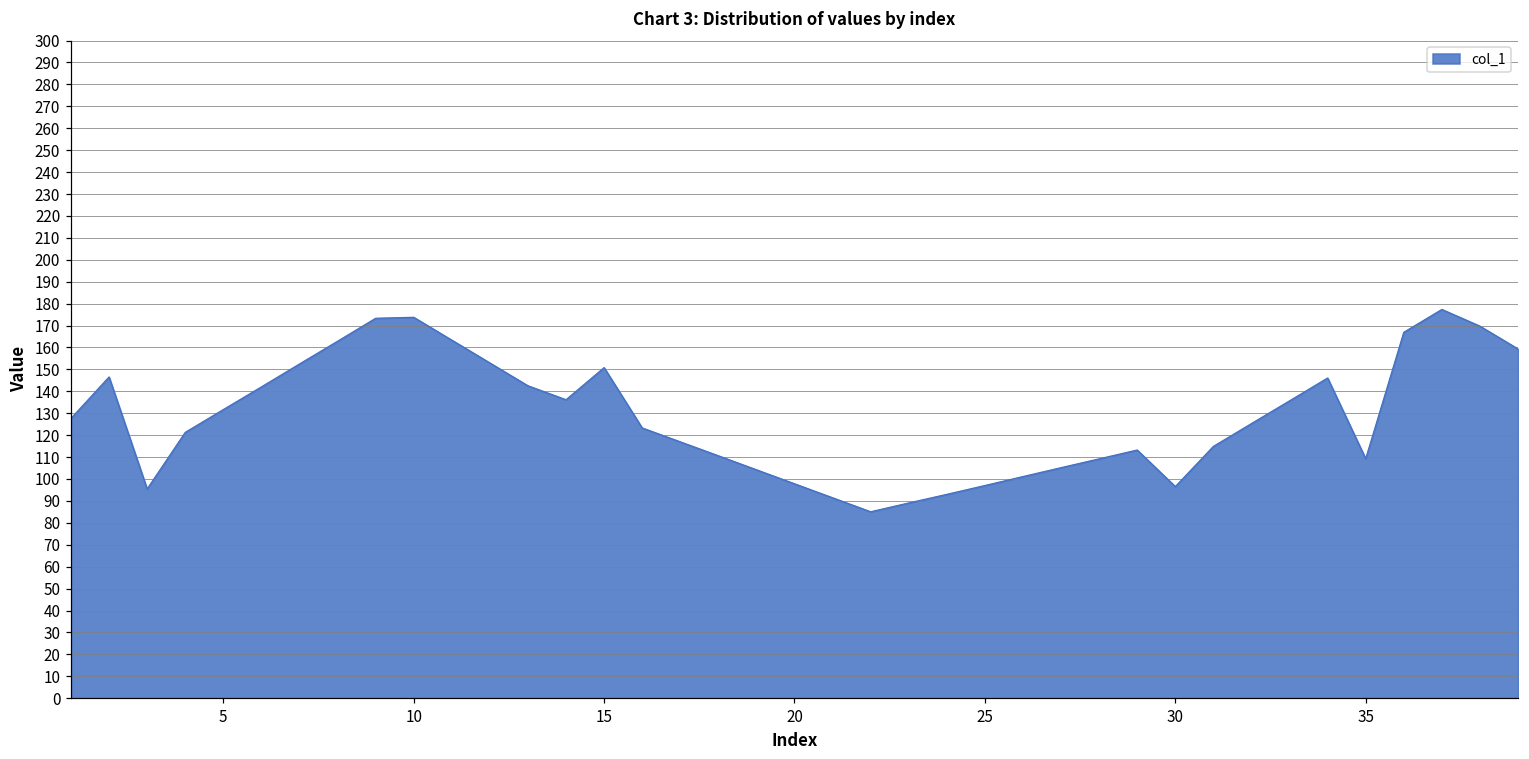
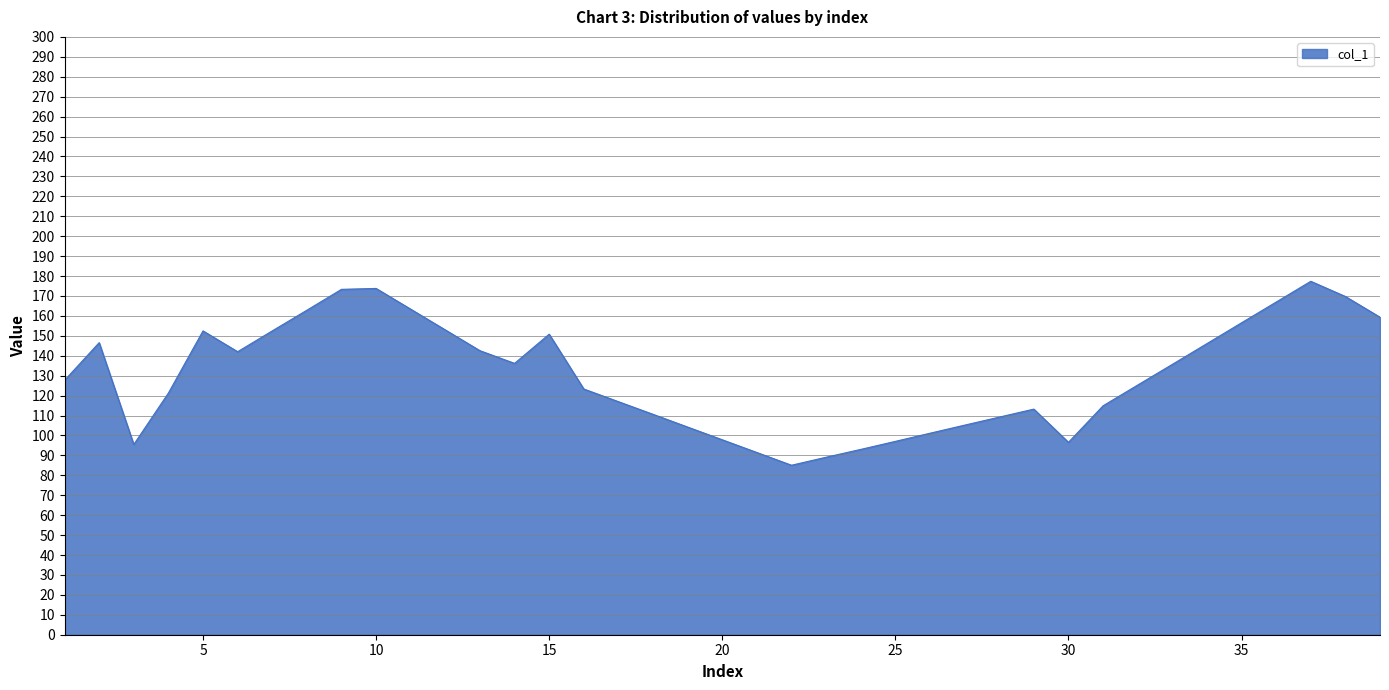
5: 132 -> 152
35: 109 -> 157
